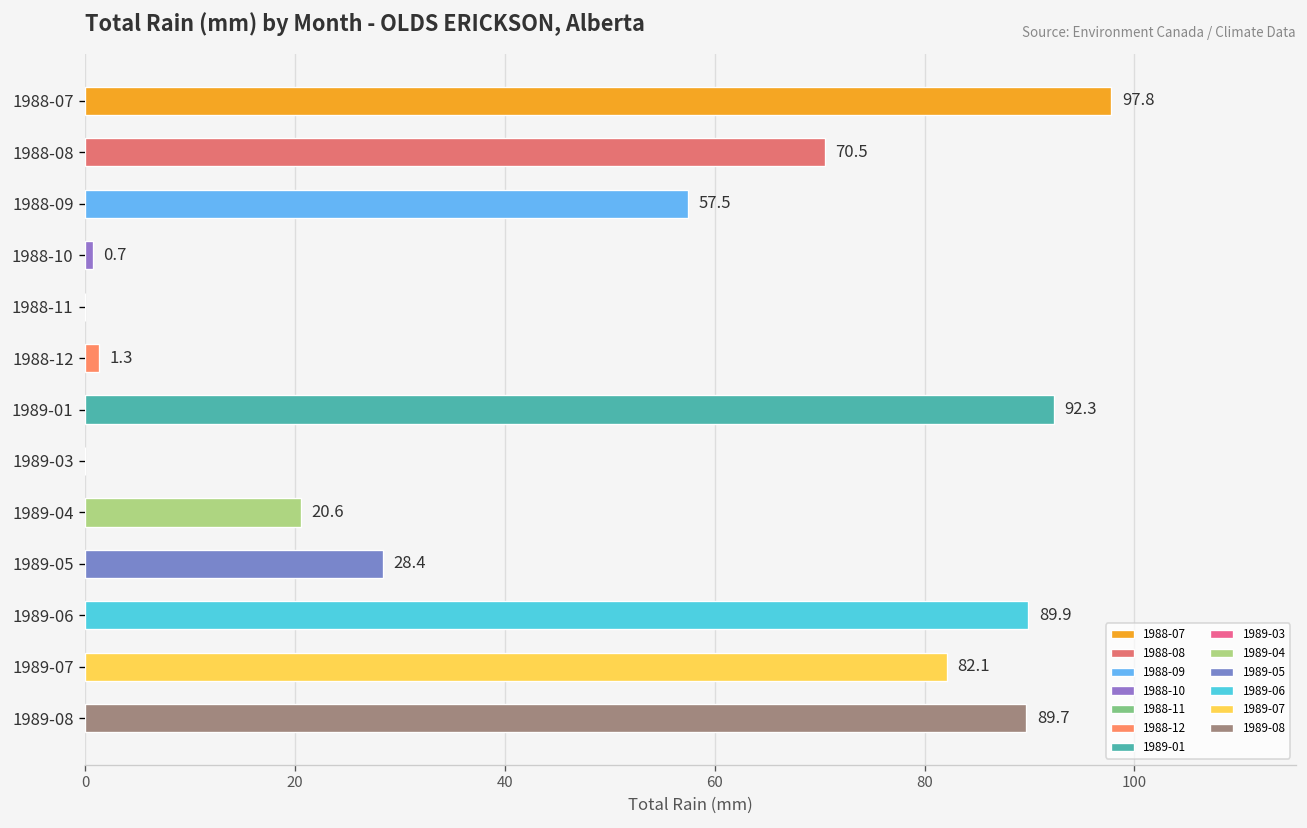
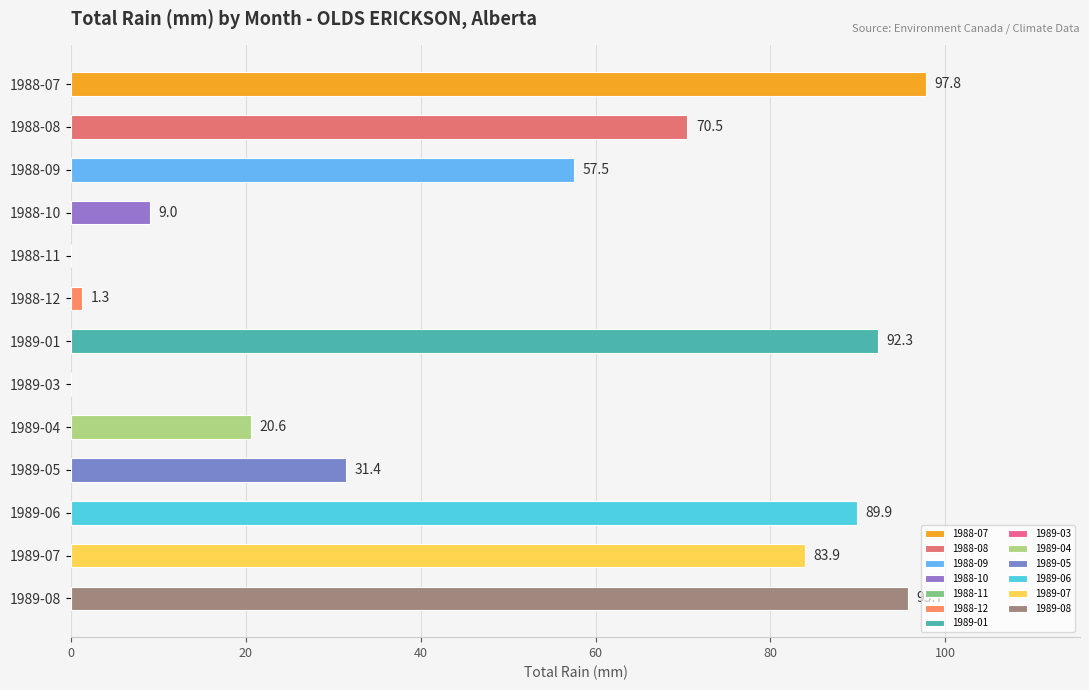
1988-10: 0.7 -> 9.0
1989-05: 28.4 -> 31.4
1989-07: 82.1 -> 83.9
1989-08: 90 -> 96
